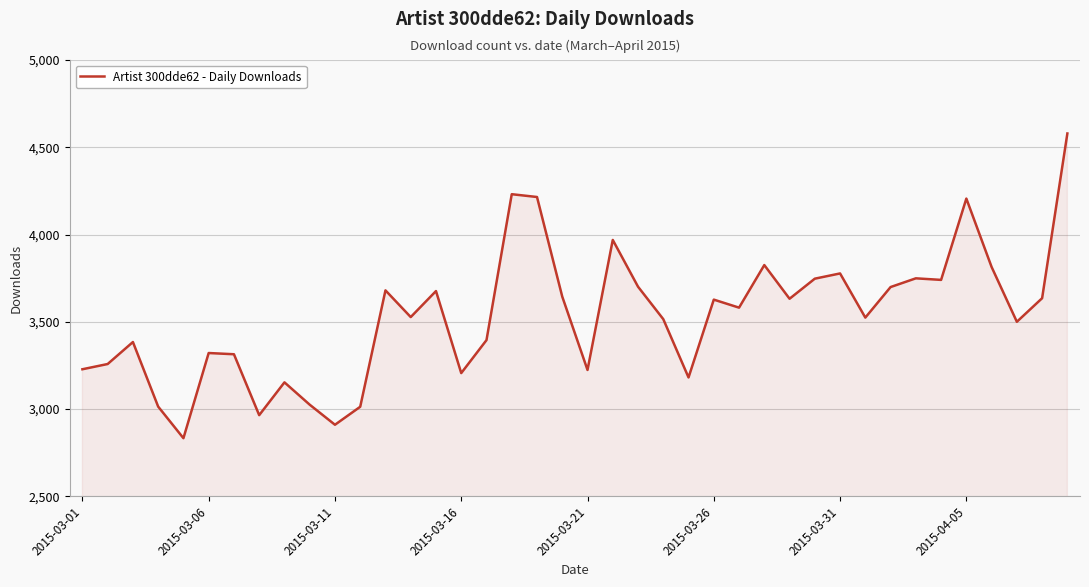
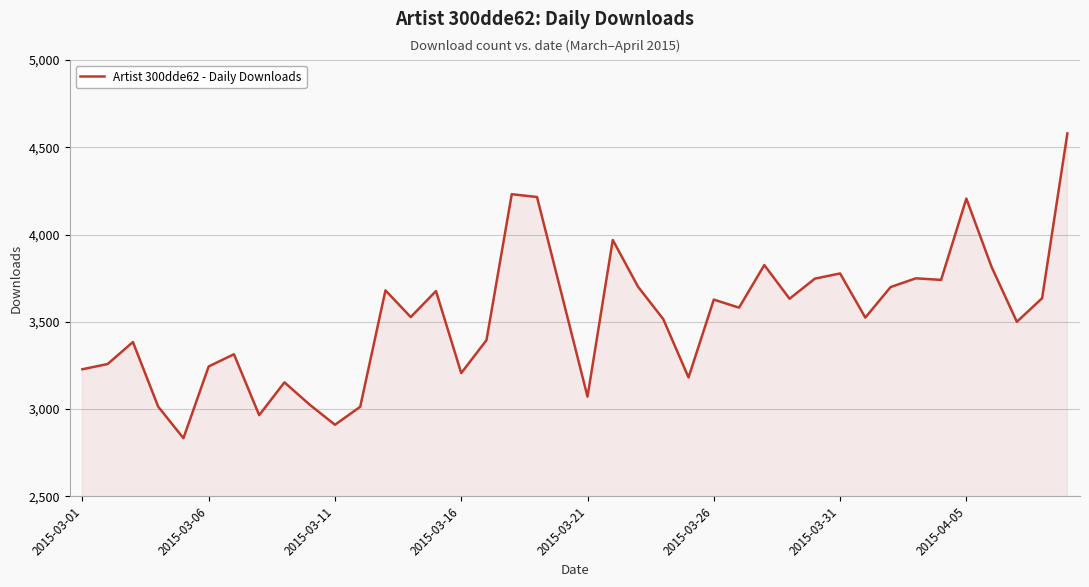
2015-03-06: 3,320 -> 3,240
2015-03-21: 3,220 -> 3,070
